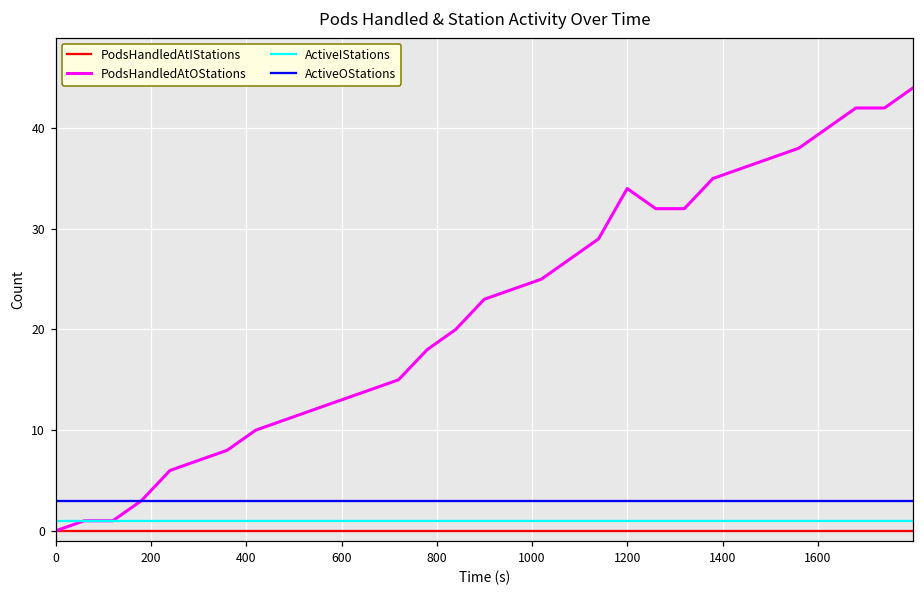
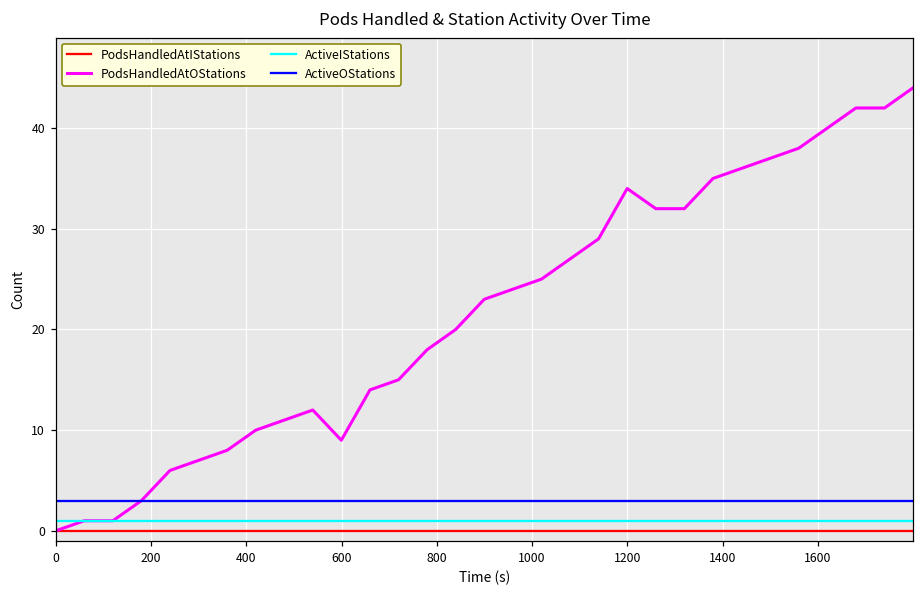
PodsHandledAtOStations, 600: 13 -> 9
